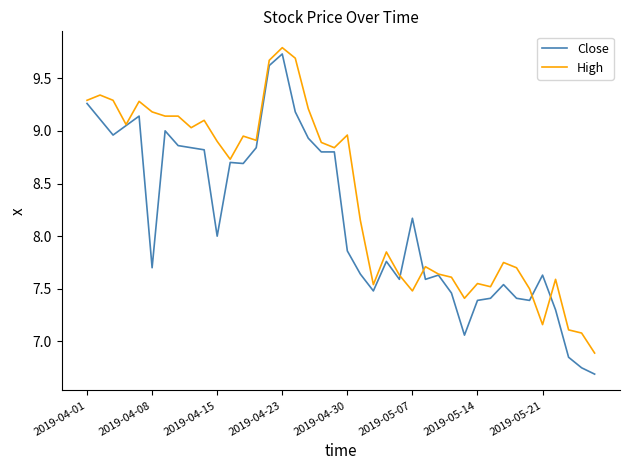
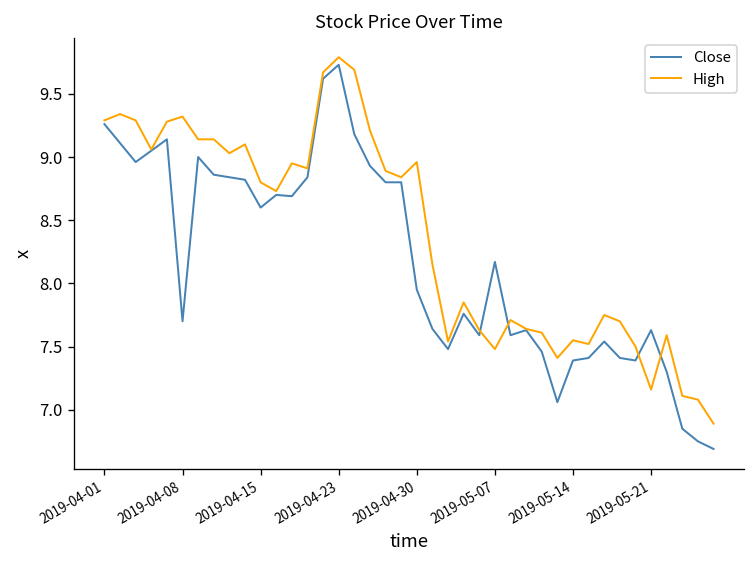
High, 2019-04-08: 9.18 -> 9.32
Close, 2019-04-15: 8.0 -> 8.6
High, 2019-04-15: 8.9 -> 8.8
Close, 2019-04-30: 7.86 -> 7.95
